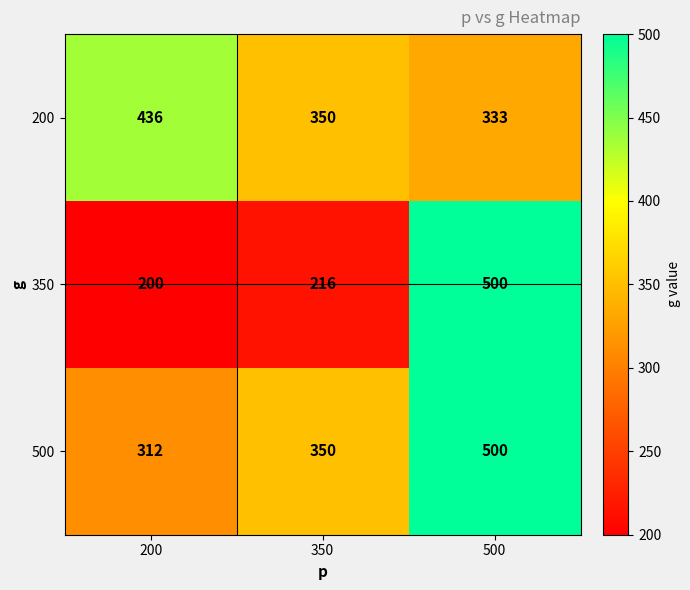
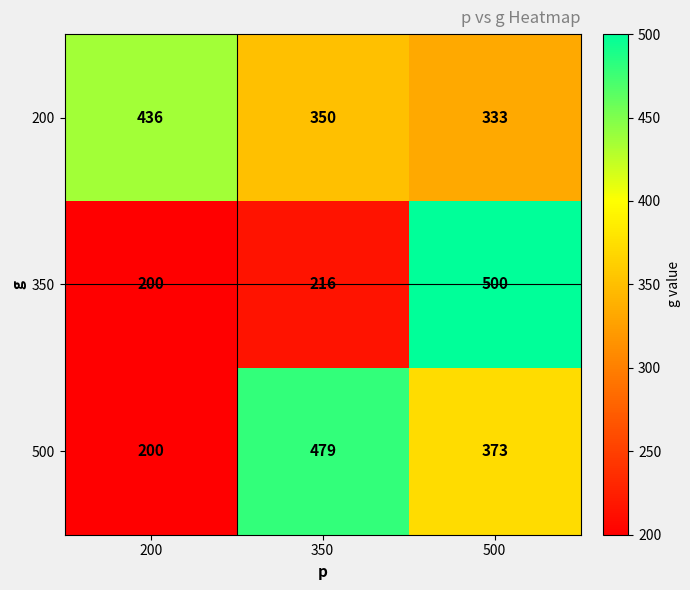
500, 200: 312 -> 200
500, 350: 350 -> 479
500, 500: 500 -> 373
